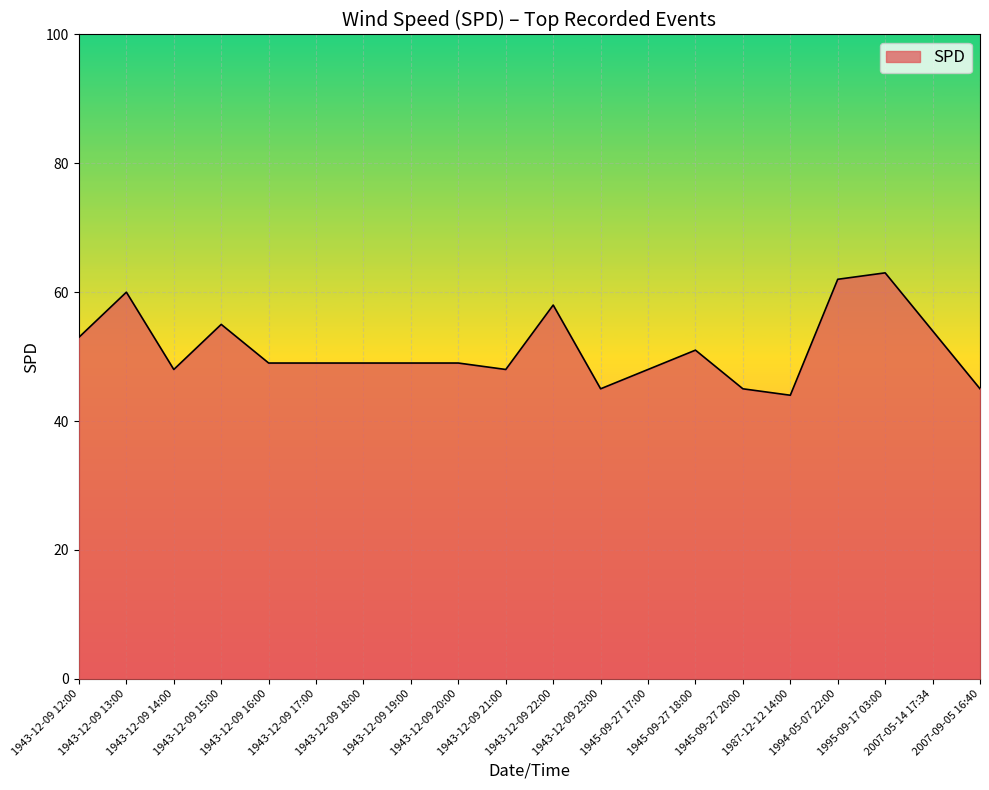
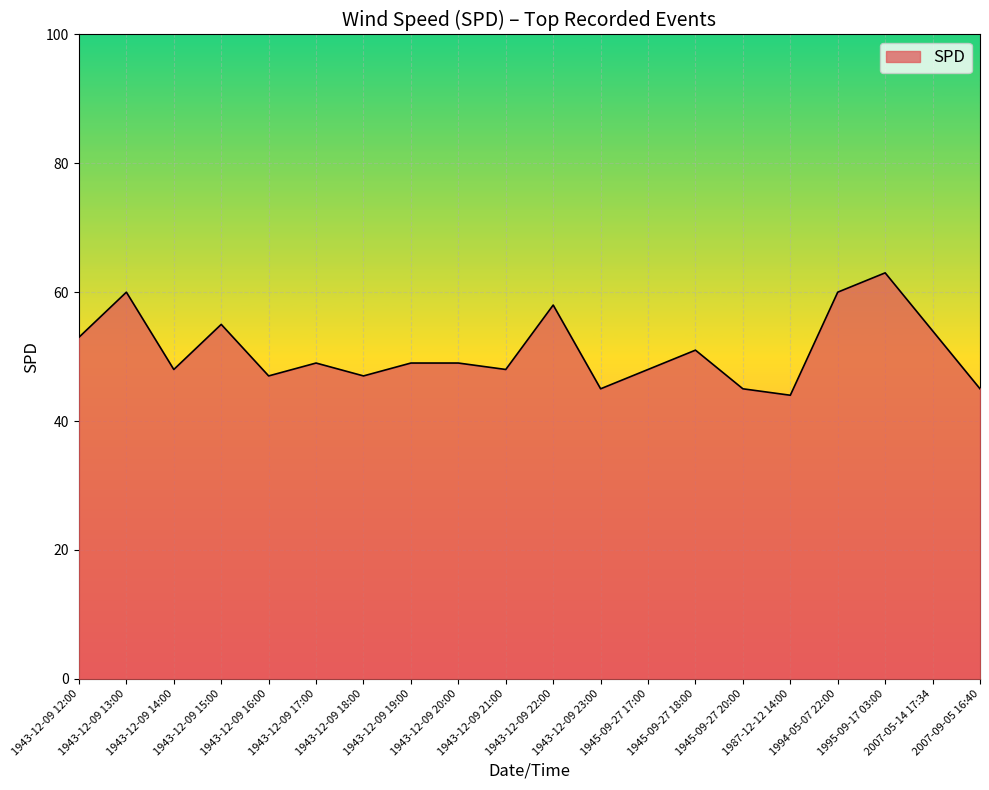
1943-12-09 16:00: 49 -> 47
1943-12-09 18:00: 49 -> 47
1994-05-07 22:00: 62 -> 60
